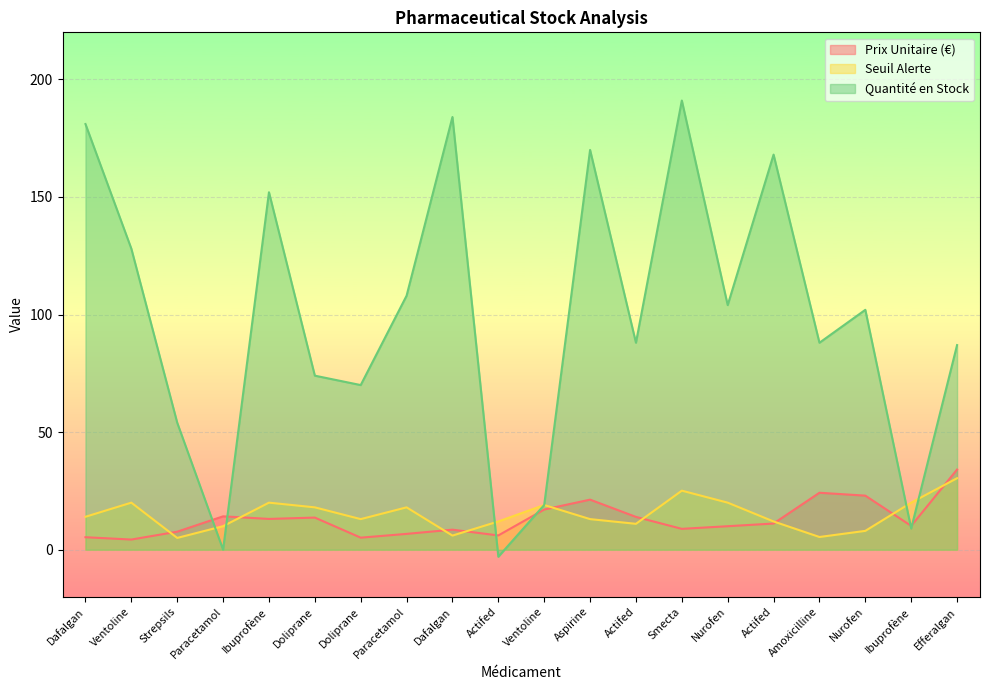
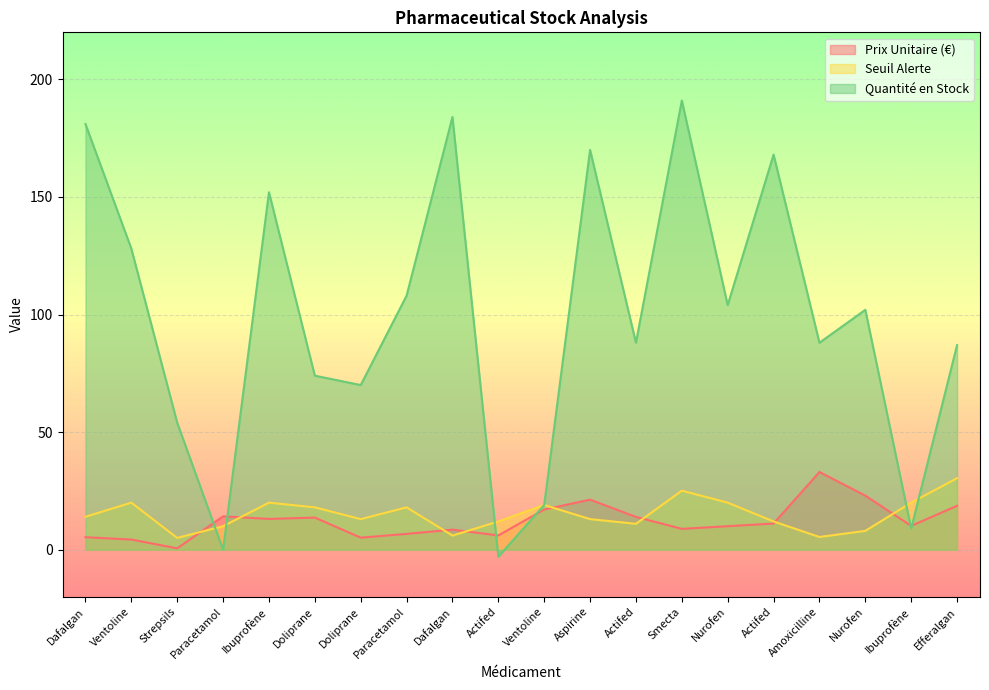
Prix Unitaire (€), Strepsils: 8 -> 1
Prix Unitaire (€), Amoxicilline: 24 -> 33
Prix Unitaire (€), Efferalgan: 34 -> 19
